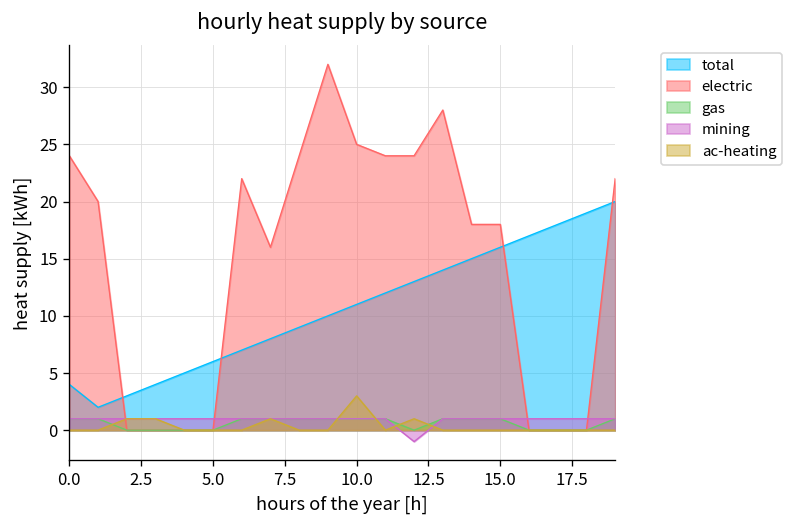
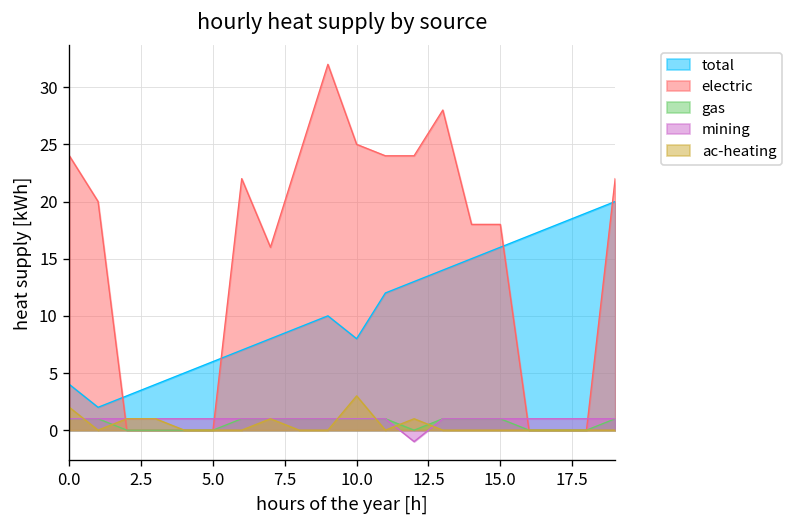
ac-heating, 0.0: 0 -> 2
total, 10.0: 11 -> 8
